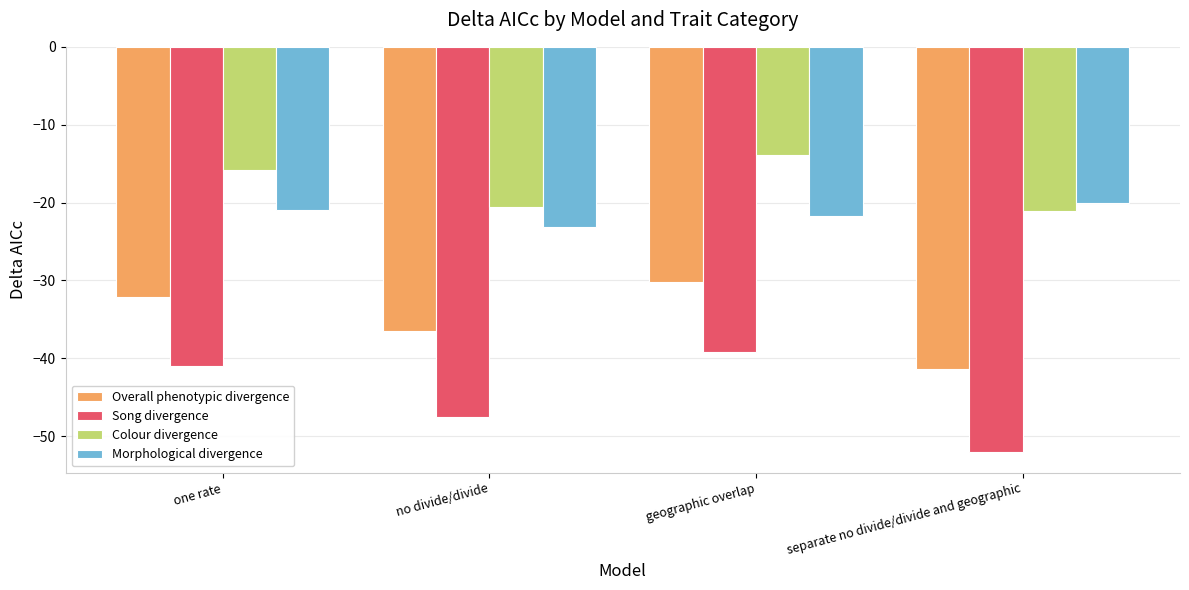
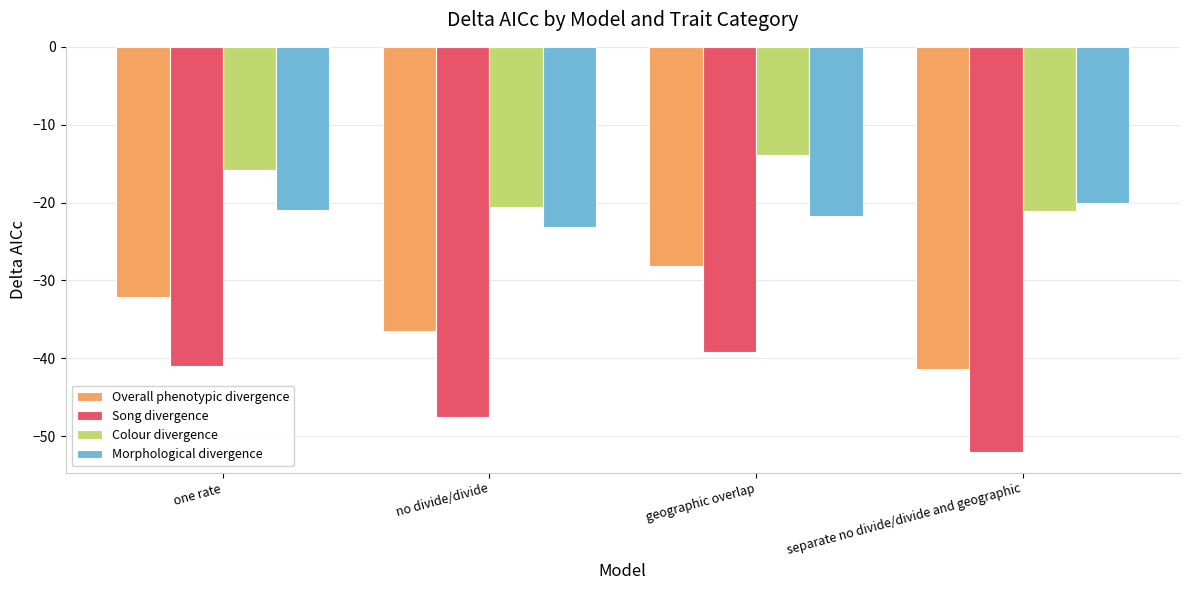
Overall phenotypic divergence, geographic overlap: -30 -> -28
